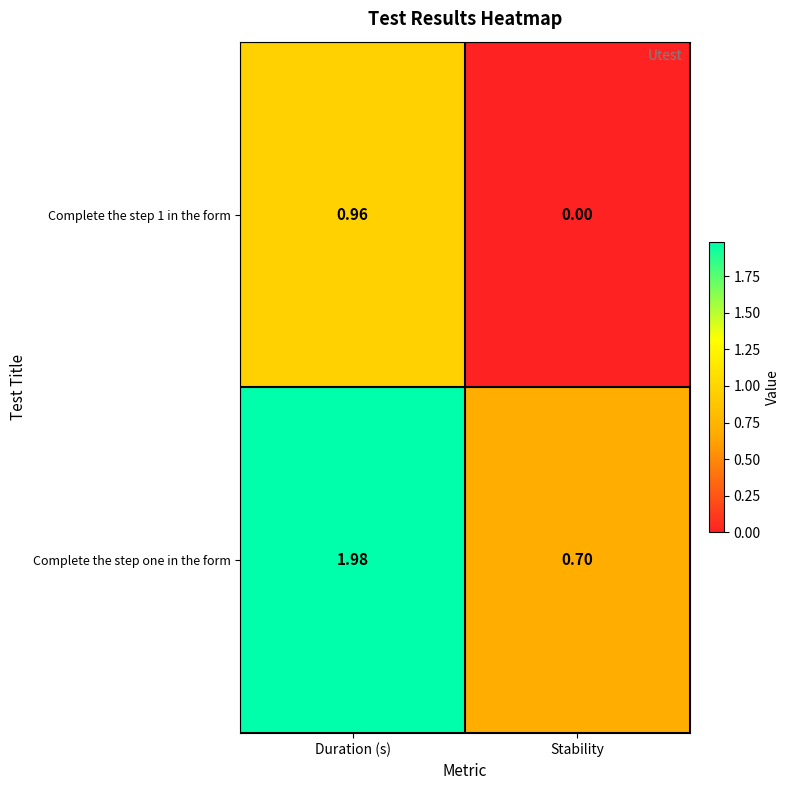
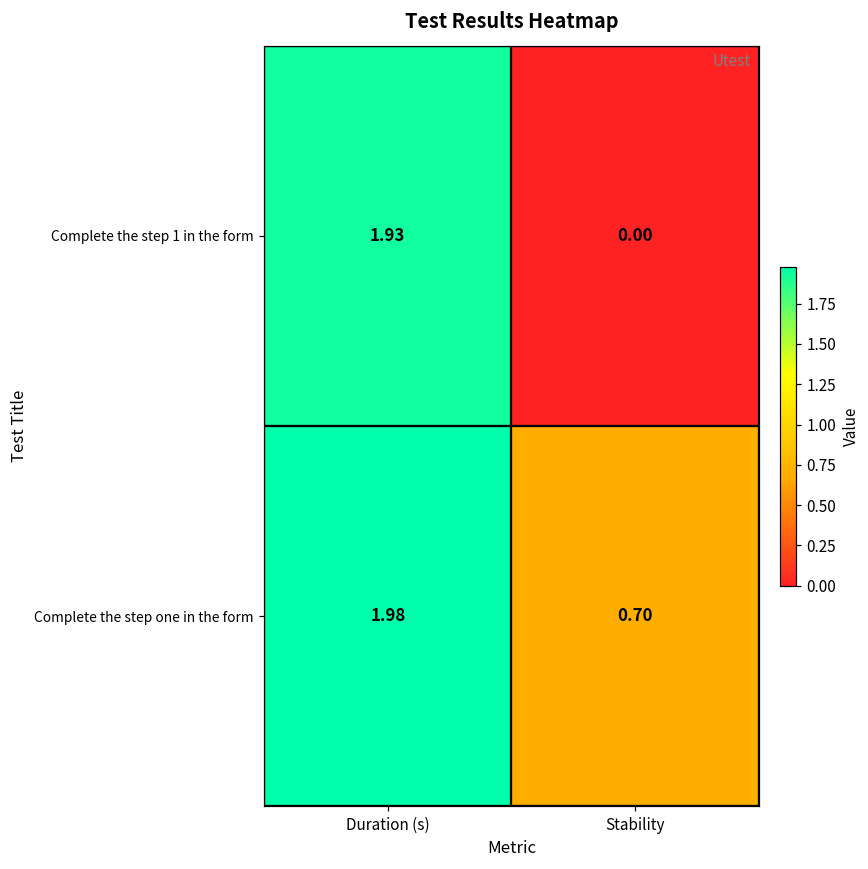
Complete the step 1 in the form, Duration (s): 0.96 -> 1.93
